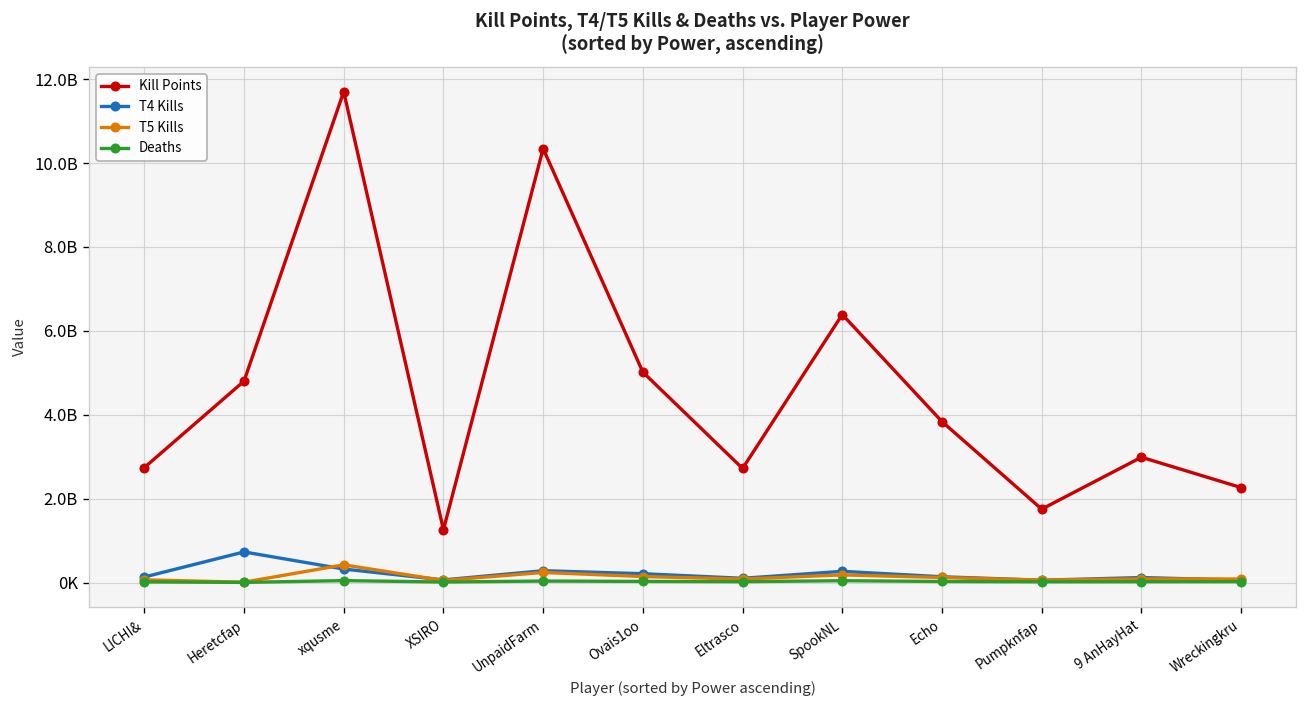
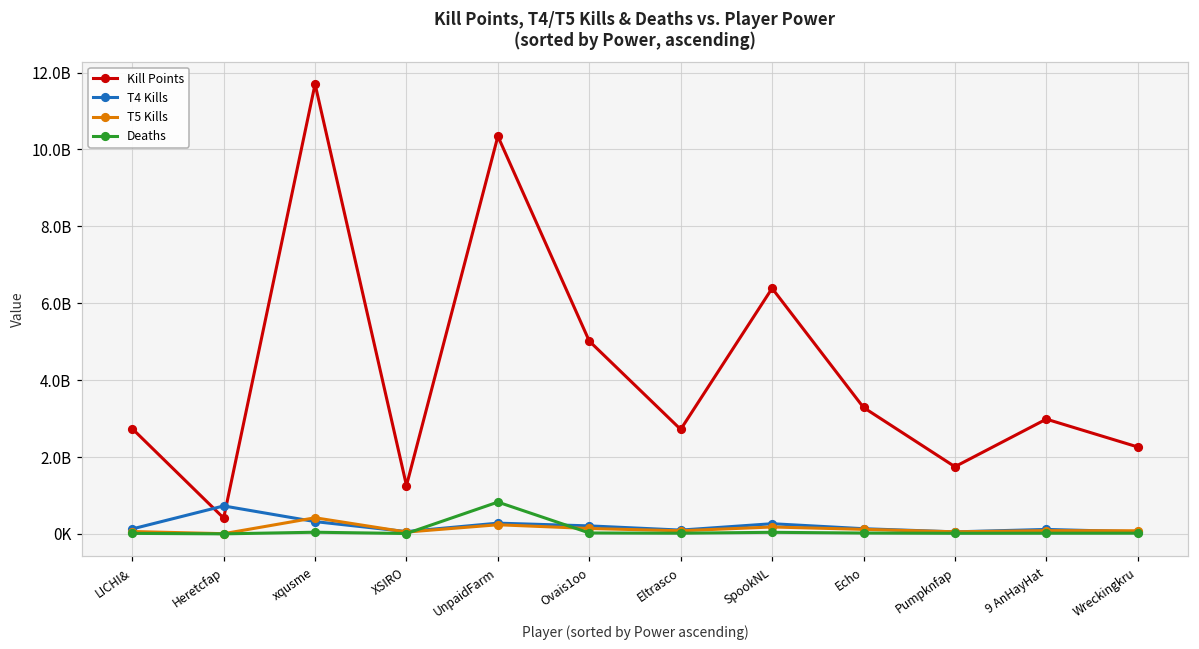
Kill Points, Heretcfap: 4800000000 -> 400000000
Deaths, UnpaidFarm: 0 -> 800000000
Kill Points, Echo: 3800000000 -> 3300000000
